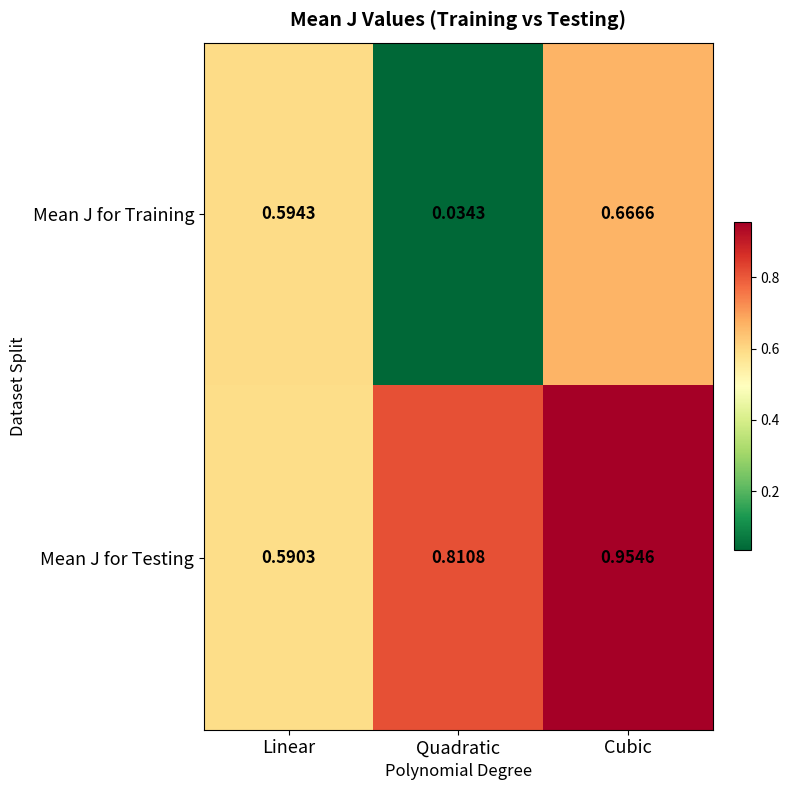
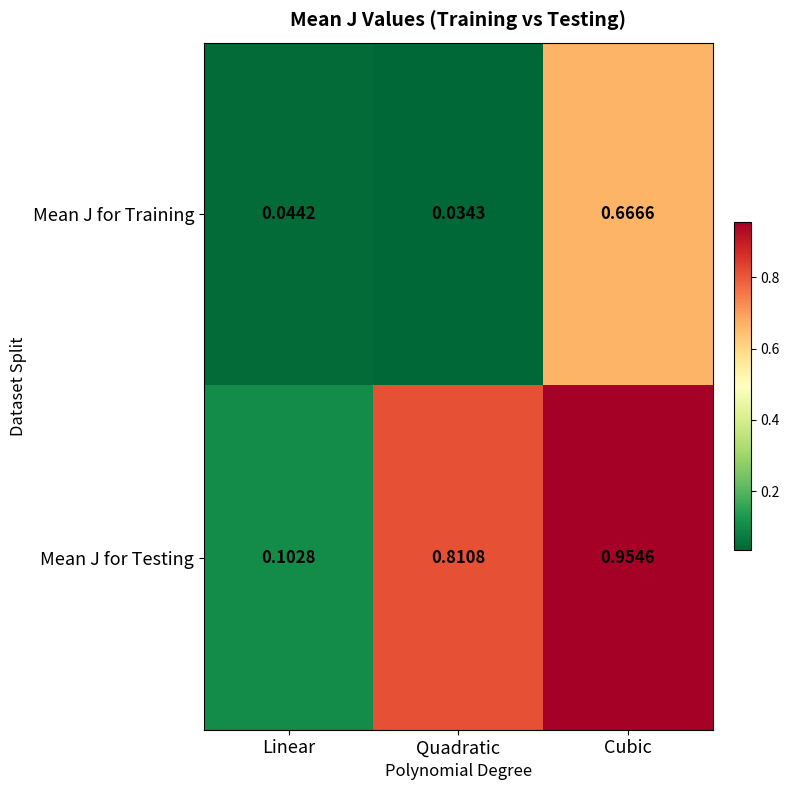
Mean J for Training, Linear: 0.5943 -> 0.0442
Mean J for Testing, Linear: 0.5903 -> 0.1028
